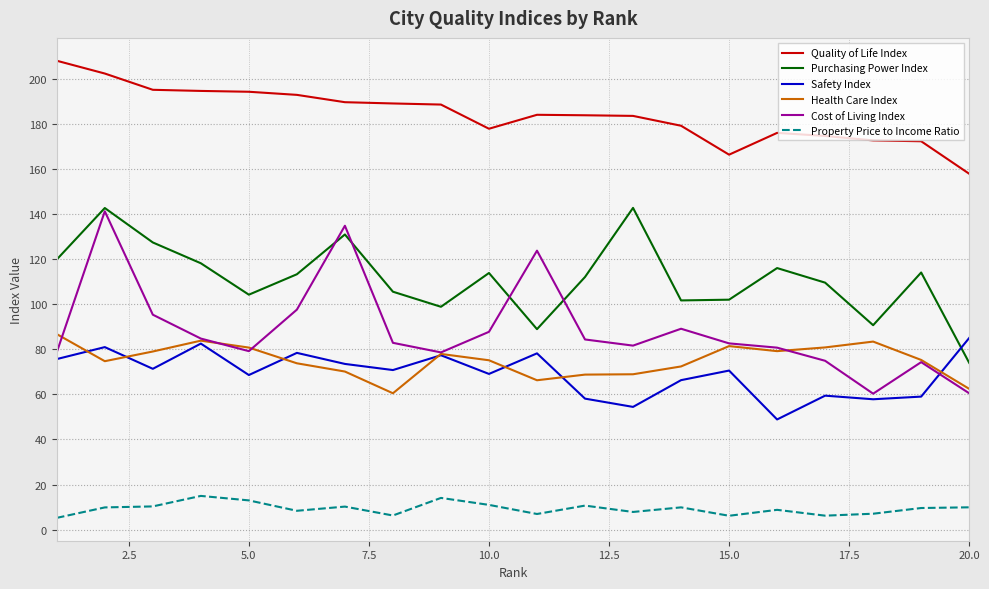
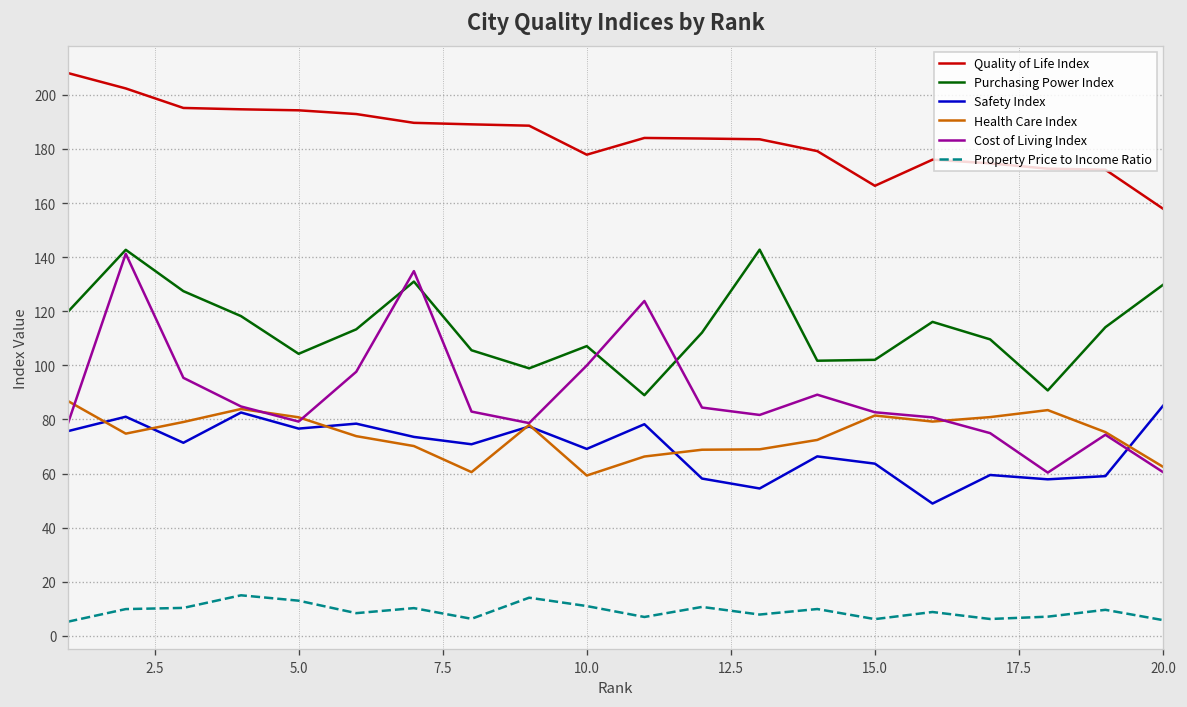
Safety Index, 5.0: 69 -> 77
Purchasing Power Index, 10.0: 114 -> 107
Health Care Index, 10.0: 75 -> 59
Cost of Living Index, 10.0: 88 -> 100
Safety Index, 15.0: 71 -> 64
Purchasing Power Index, 20.0: 74 -> 130
Property Price to Income Ratio, 20.0: 10 -> 6
